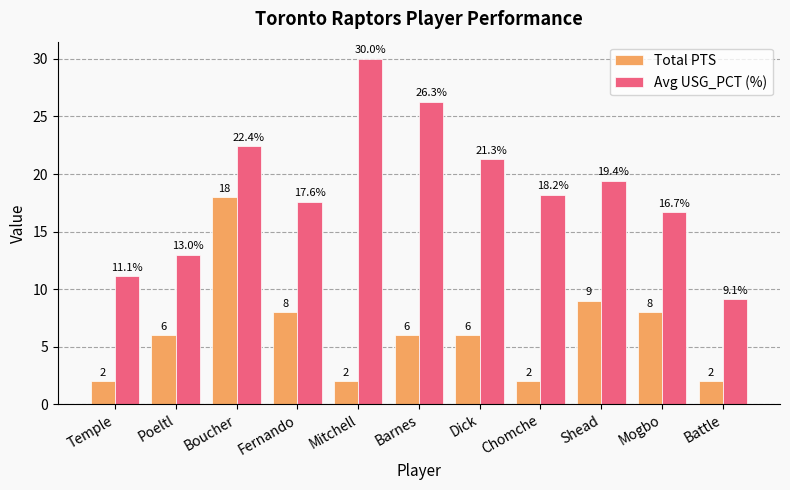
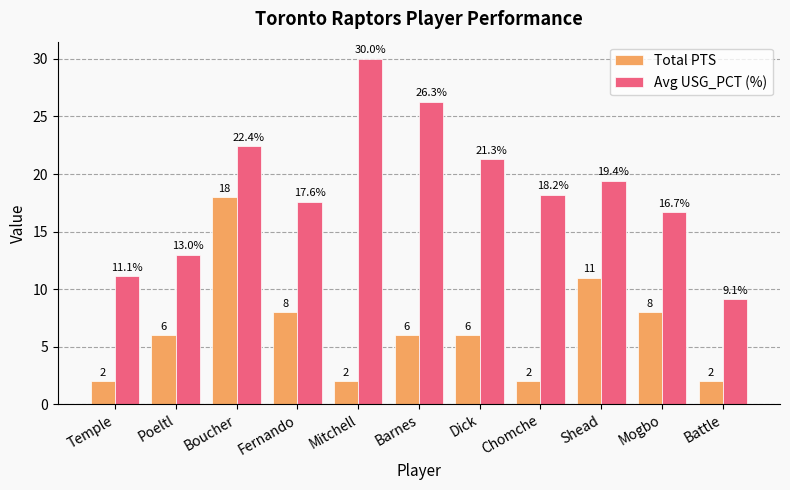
Total PTS, Shead: 9 -> 11
